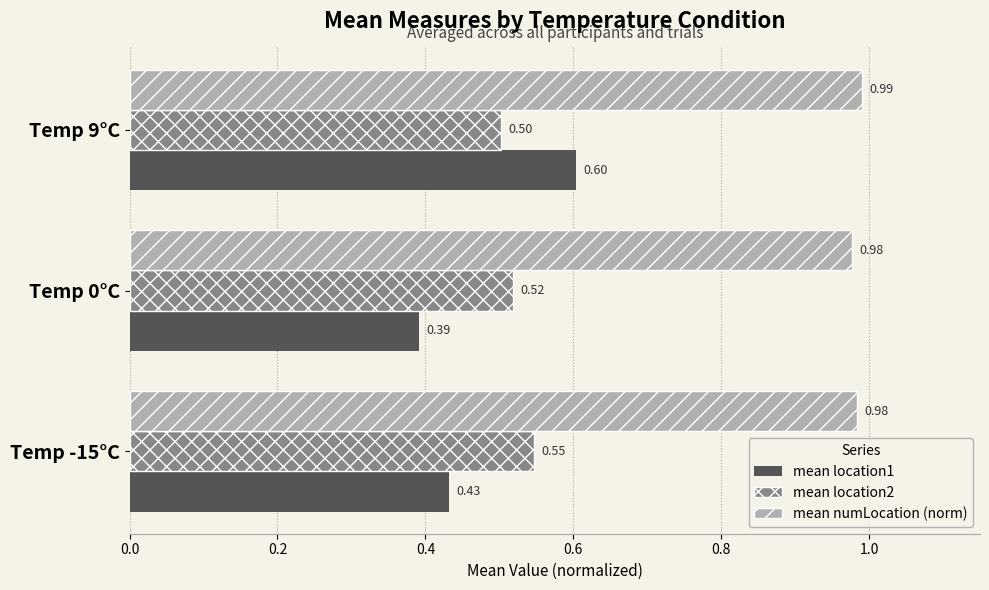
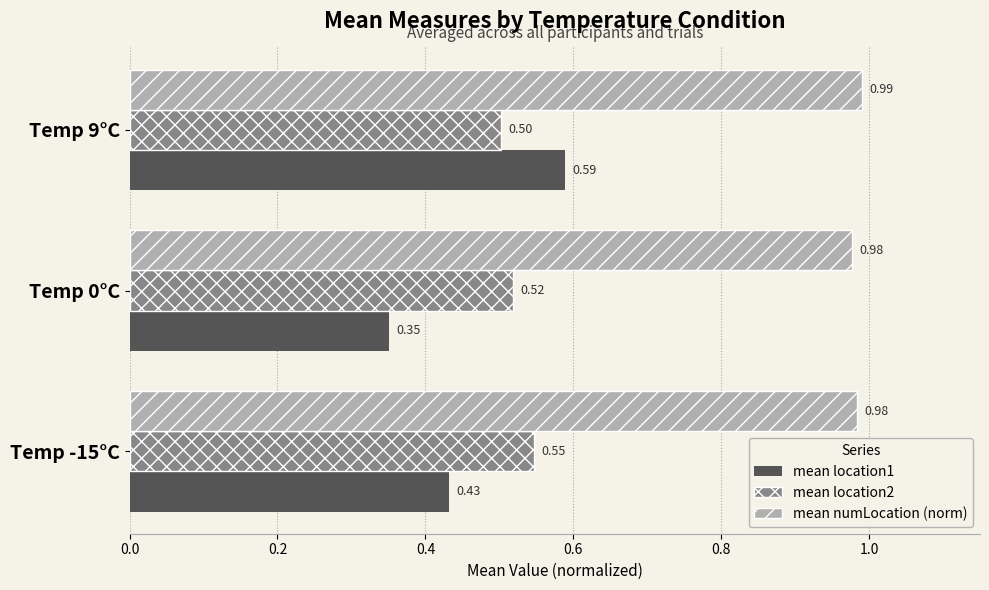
mean location1, Temp 9°C: 0.60 -> 0.59
mean location1, Temp 0°C: 0.39 -> 0.35
